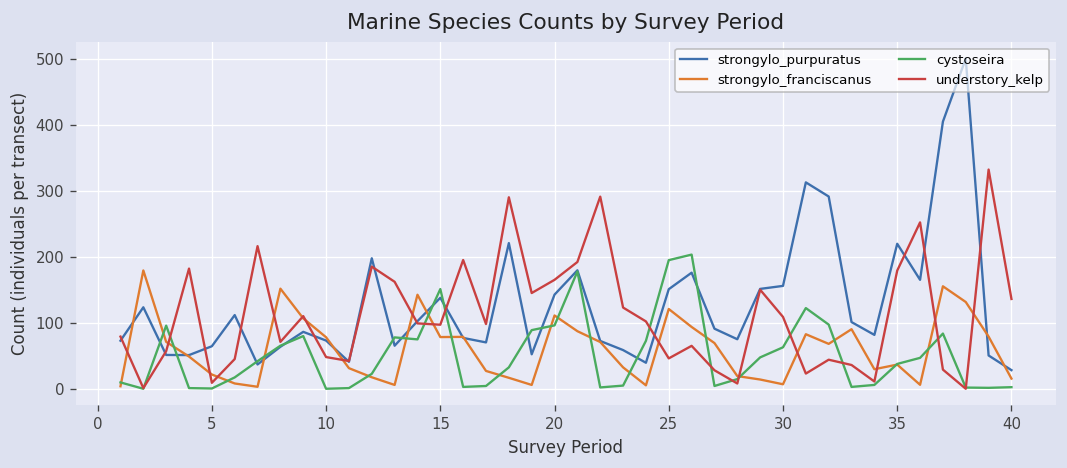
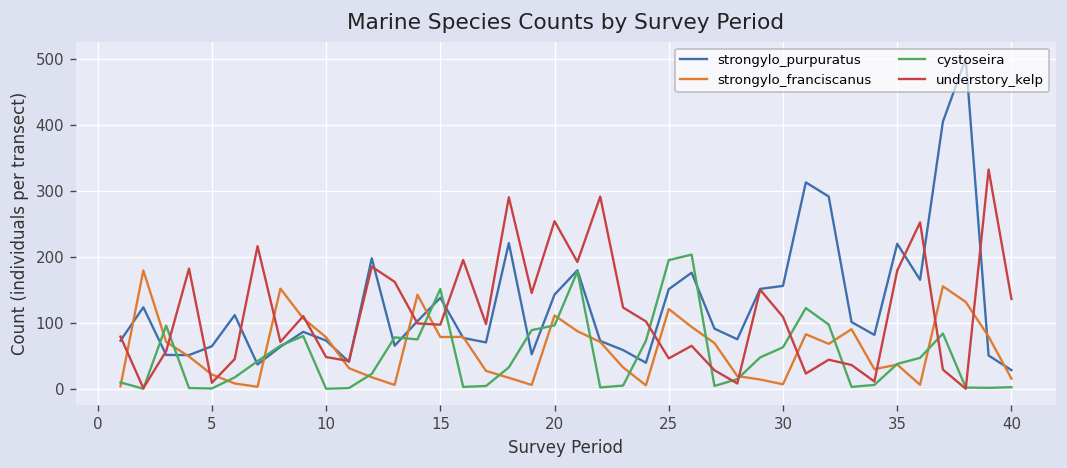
understory_kelp, 20: 170 -> 250
